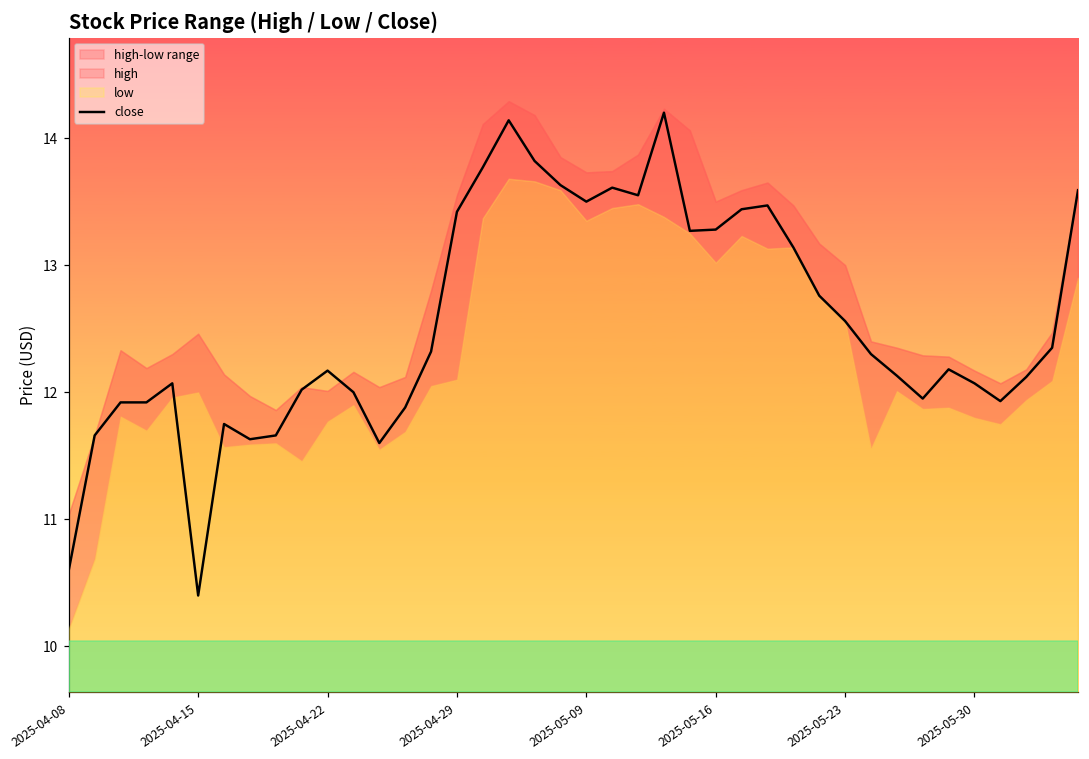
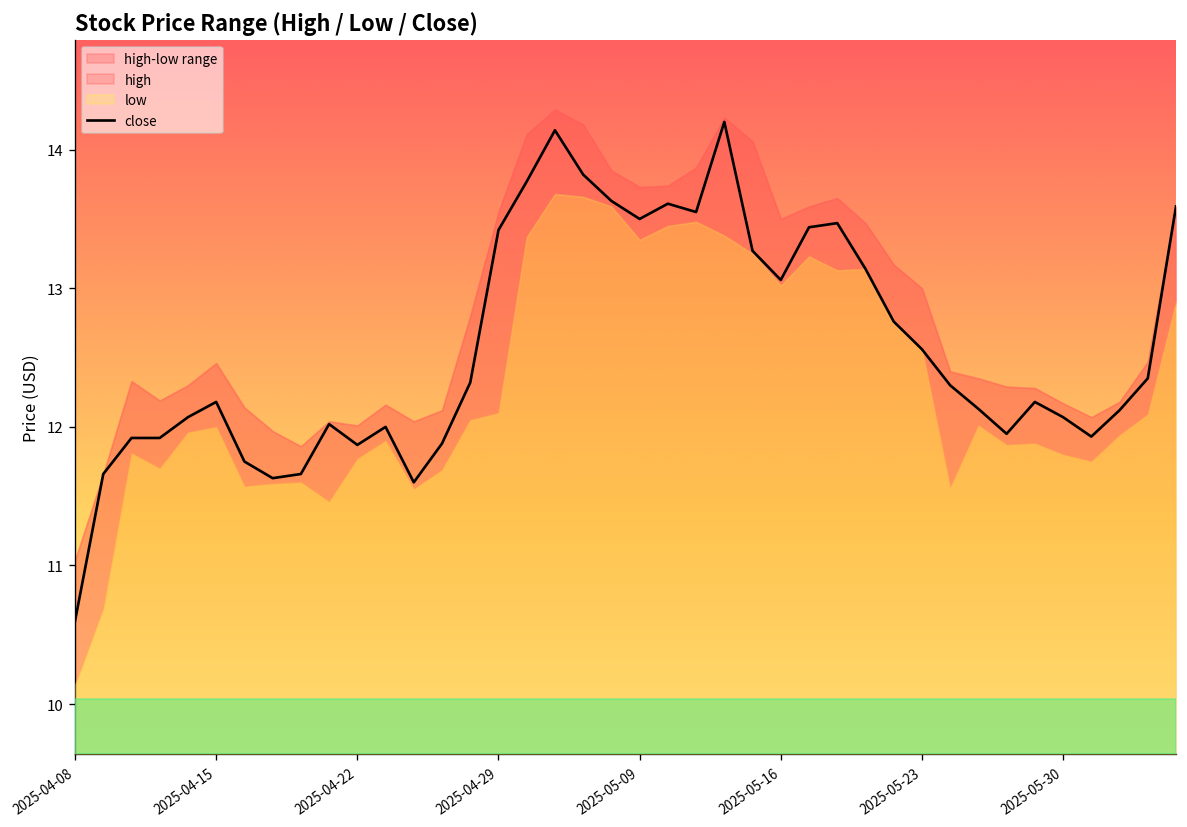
close, 2025-04-15: 10.40 -> 12.18
close, 2025-04-22: 12.17 -> 11.87
close, 2025-05-16: 13.28 -> 13.06
